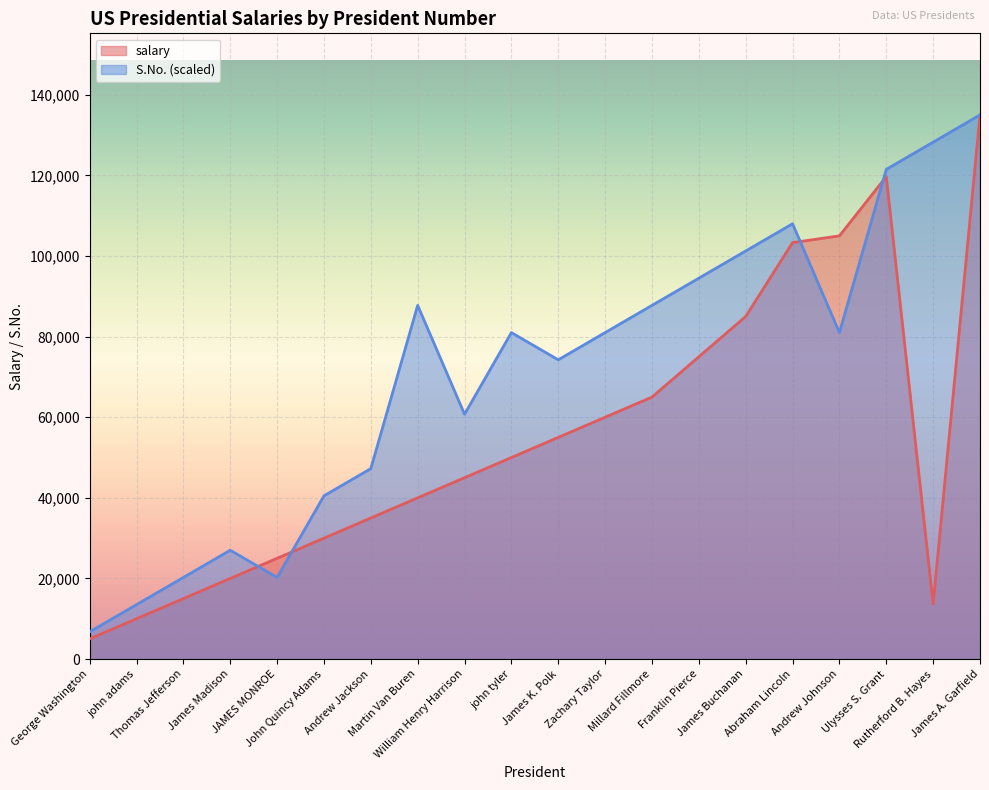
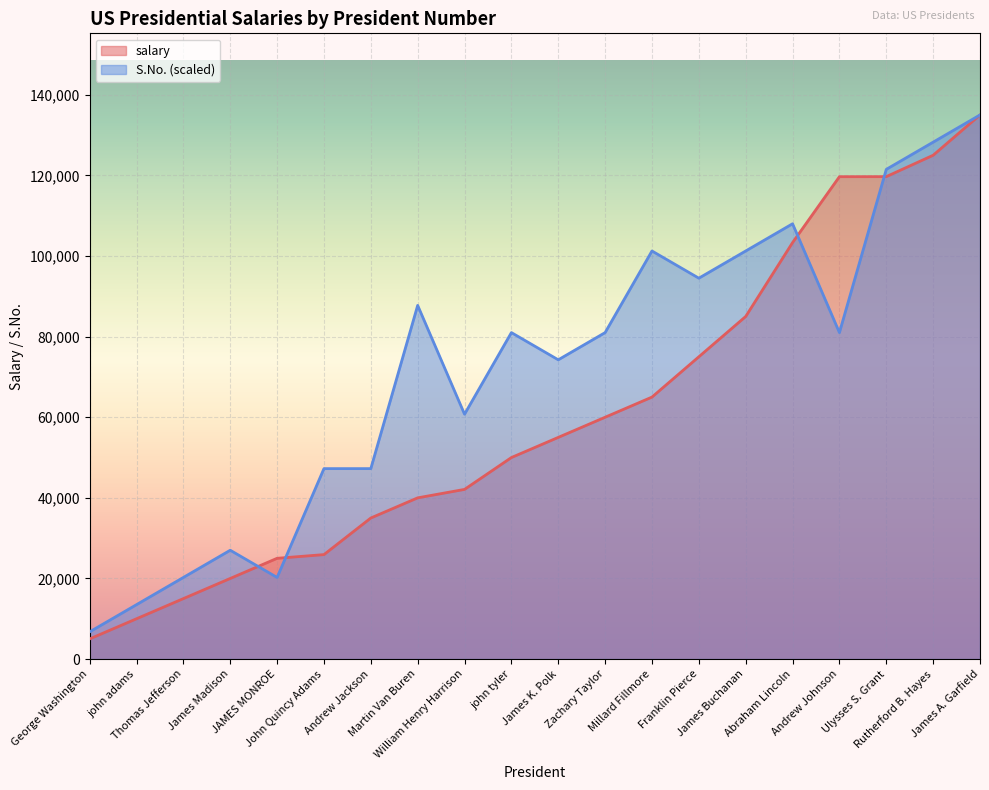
salary, John Quincy Adams: 30,000 -> 26,000
S.No. (scaled), John Quincy Adams: 41,000 -> 47,000
salary, William Henry Harrison: 45,000 -> 42,000
S.No. (scaled), Millard Fillmore: 88,000 -> 101,000
salary, Andrew Johnson: 105,000 -> 120,000
salary, Rutherford B. Hayes: 14,000 -> 125,000
